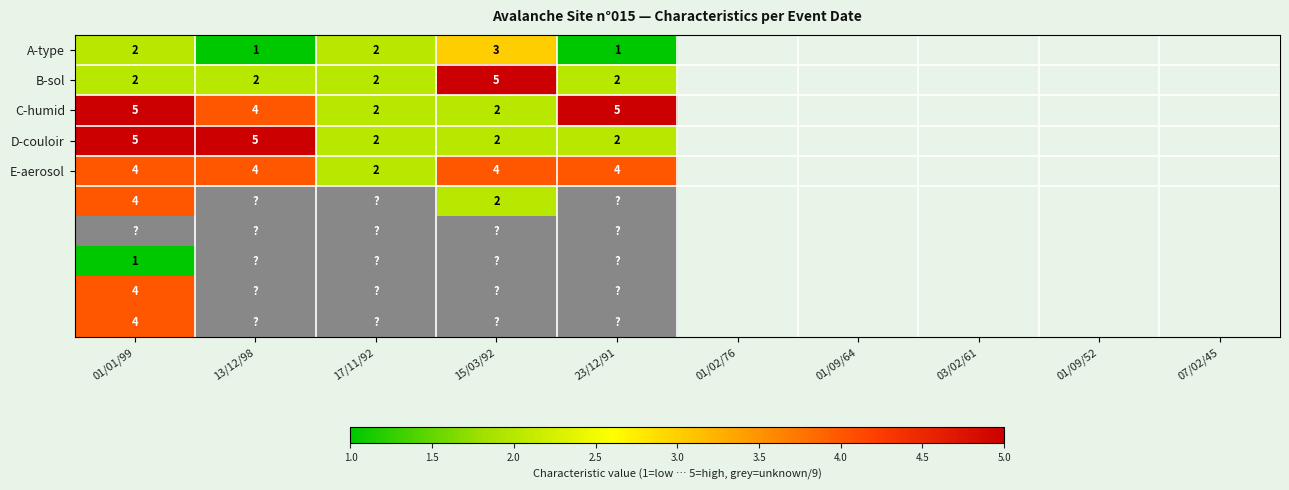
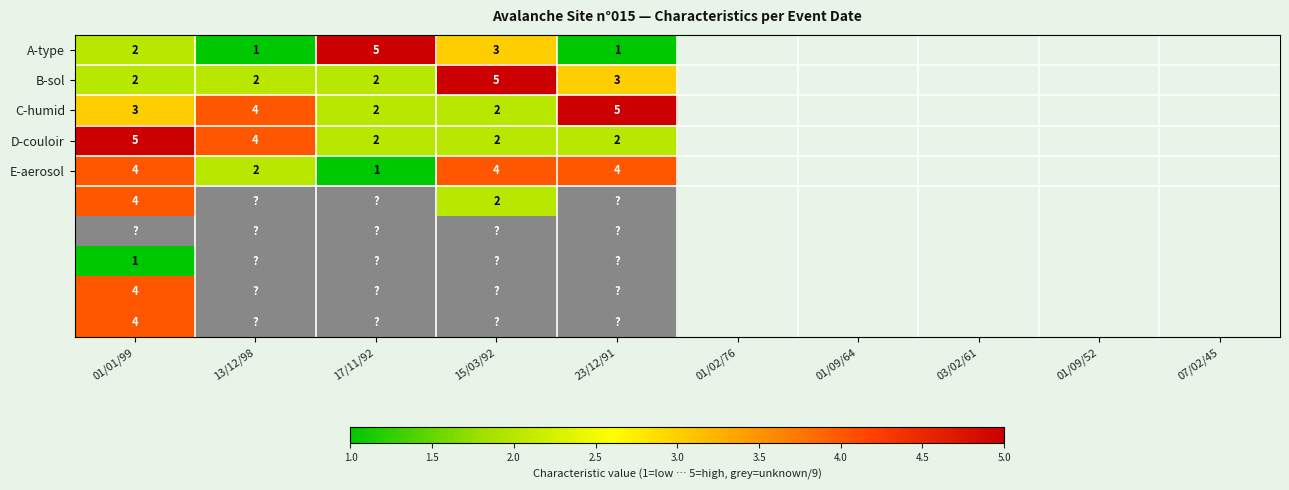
A-type, 17/11/92: 2 -> 5
B-sol, 23/12/91: 2 -> 3
C-humid, 01/01/99: 5 -> 3
D-couloir, 13/12/98: 5 -> 4
E-aerosol, 13/12/98: 4 -> 2
E-aerosol, 17/11/92: 2 -> 1
